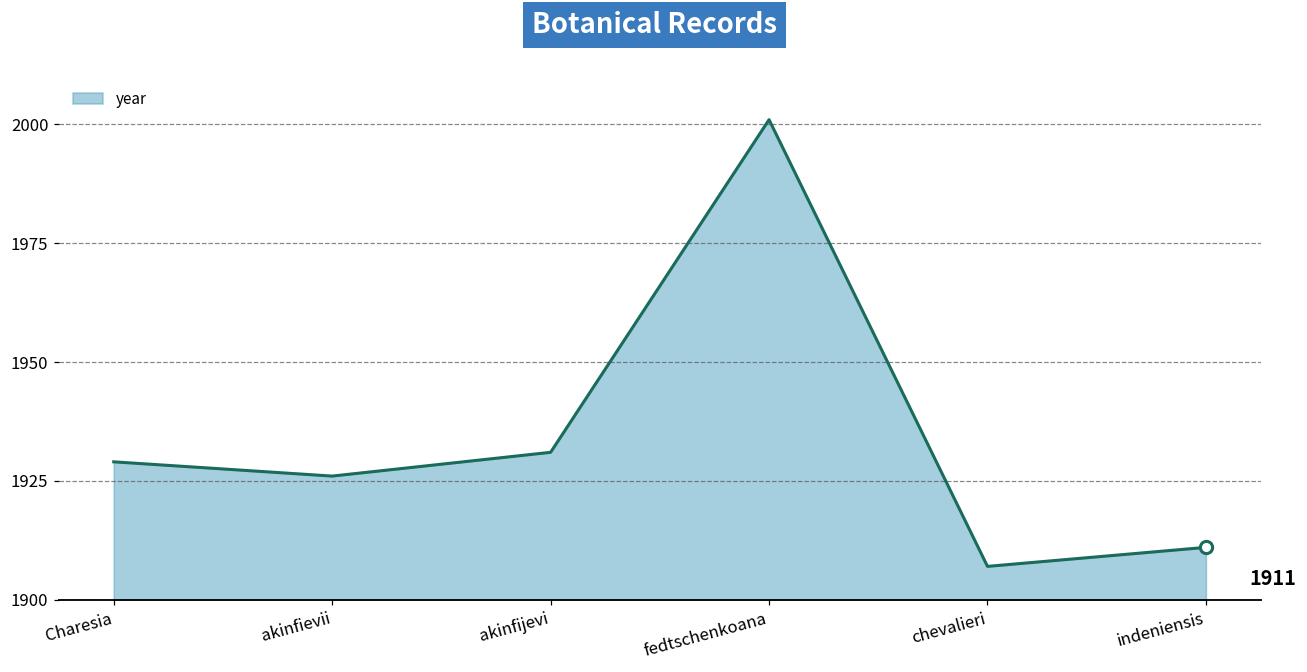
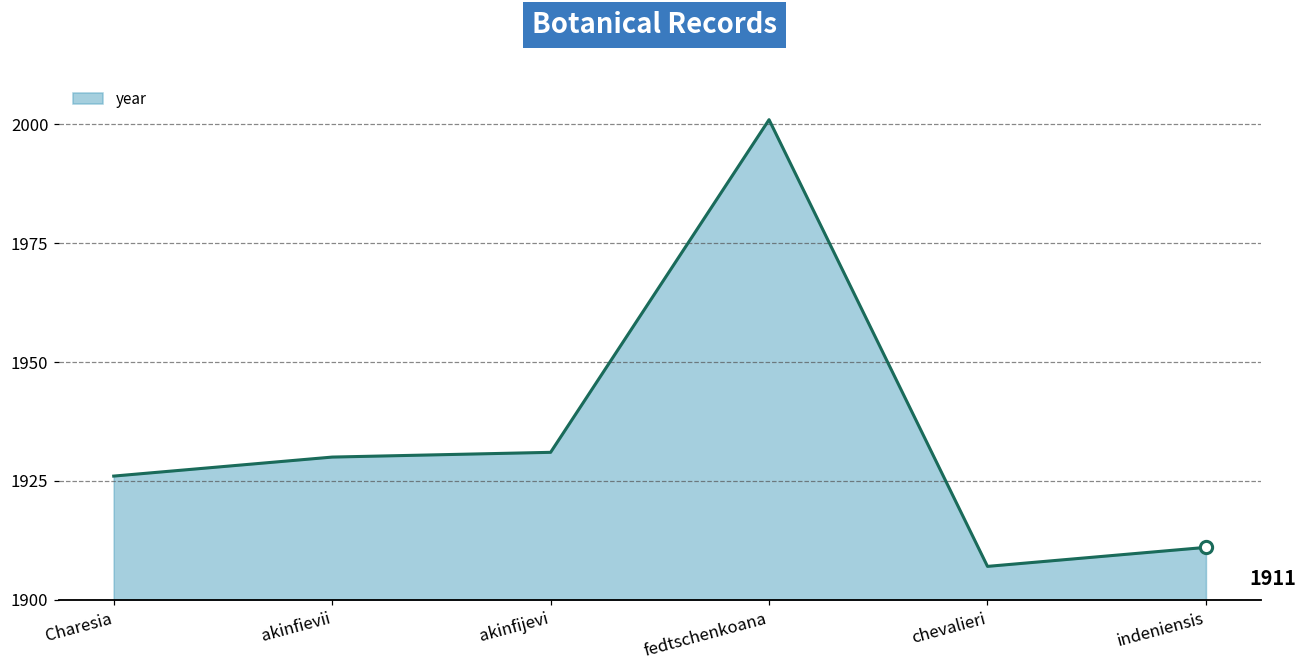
year, Charesia: 1929 -> 1926
year, akinfievii: 1926 -> 1930
